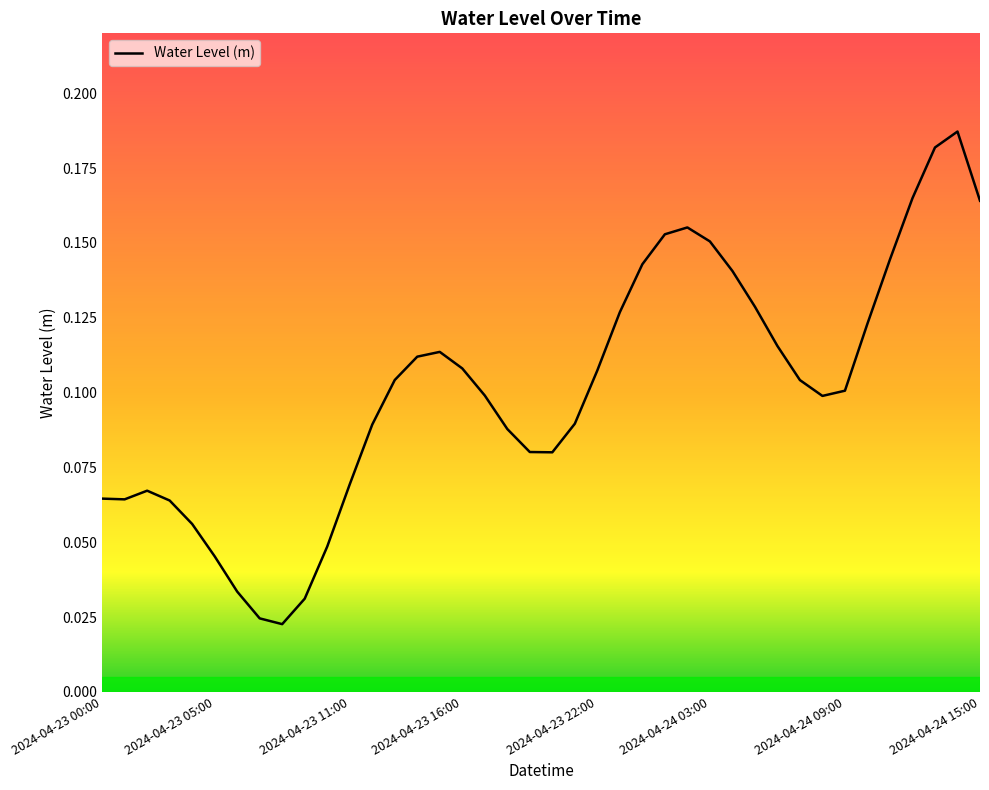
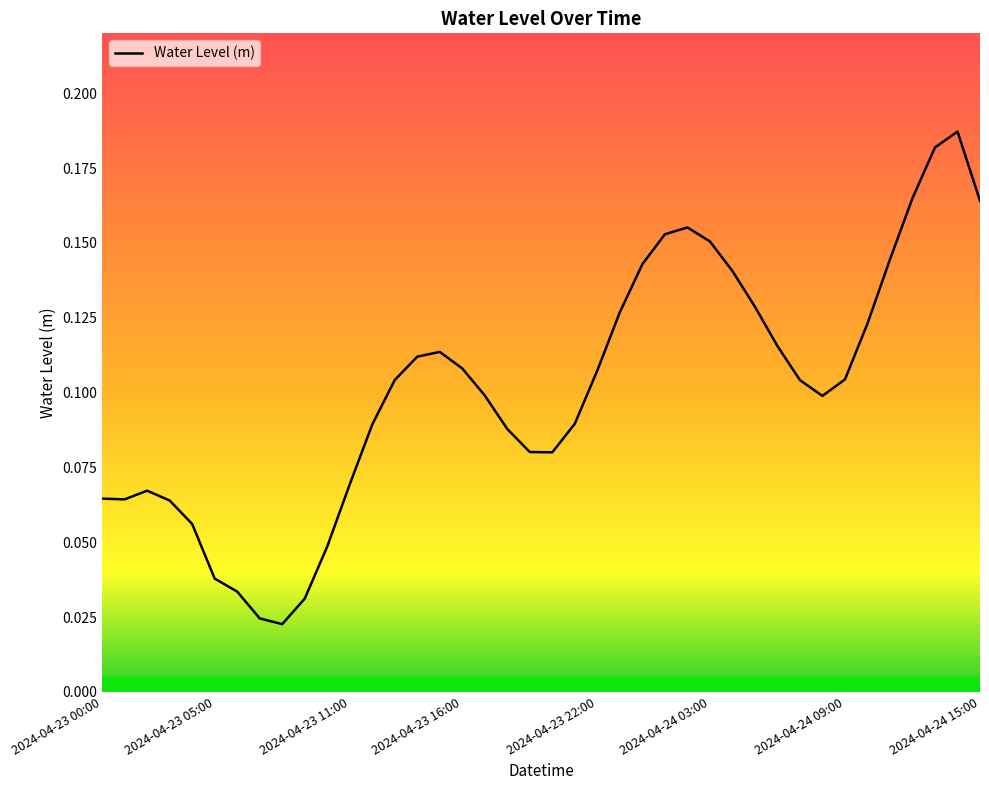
2024-04-23 05:00: 0.045 -> 0.038
2024-04-24 09:00: 0.101 -> 0.104
